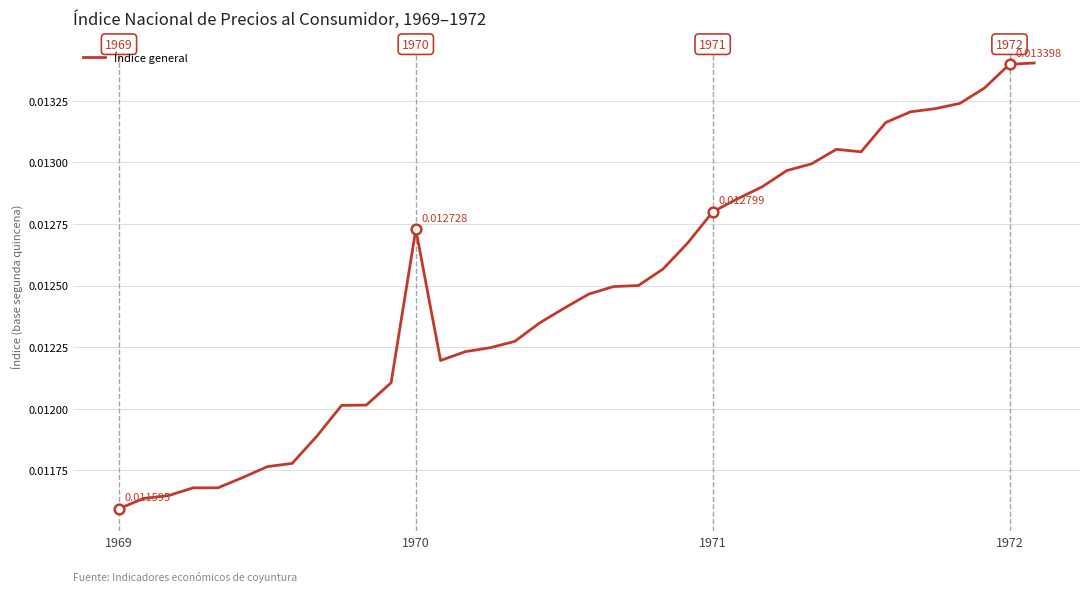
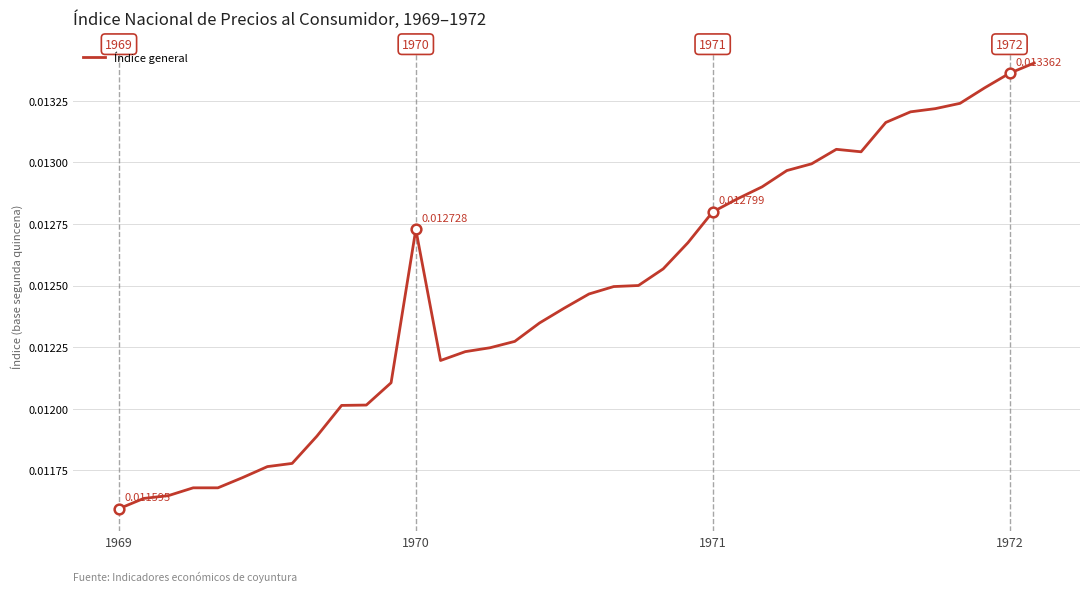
Índice general, 1972: 0.013398 -> 0.013362
